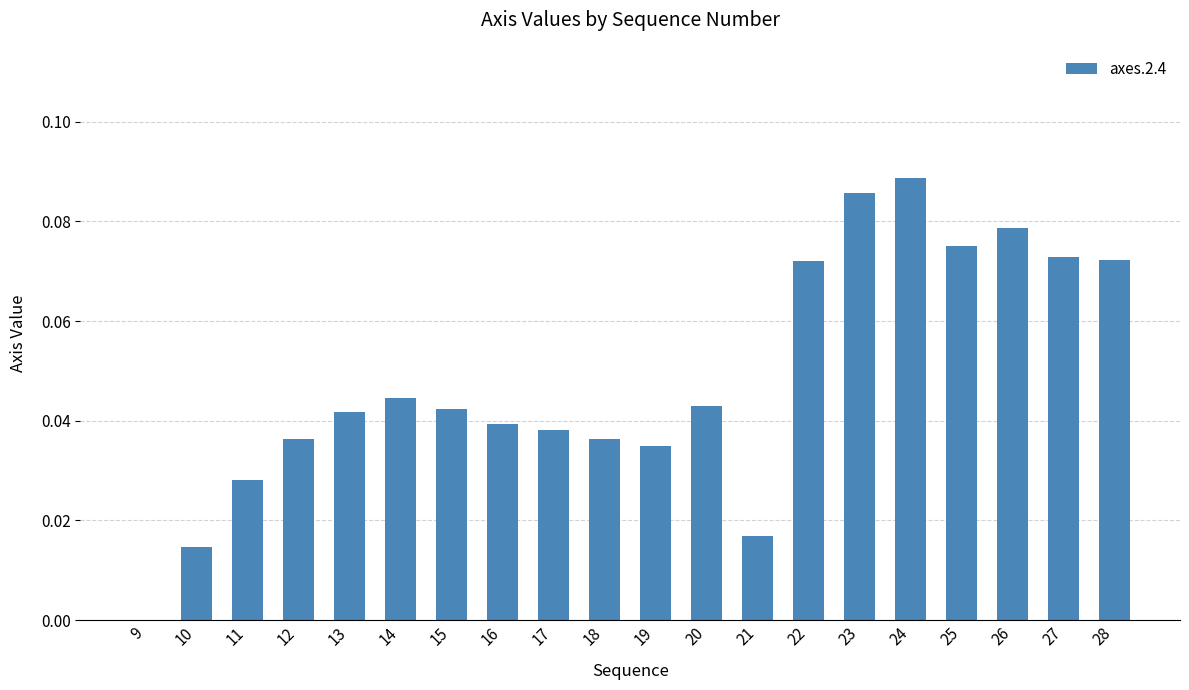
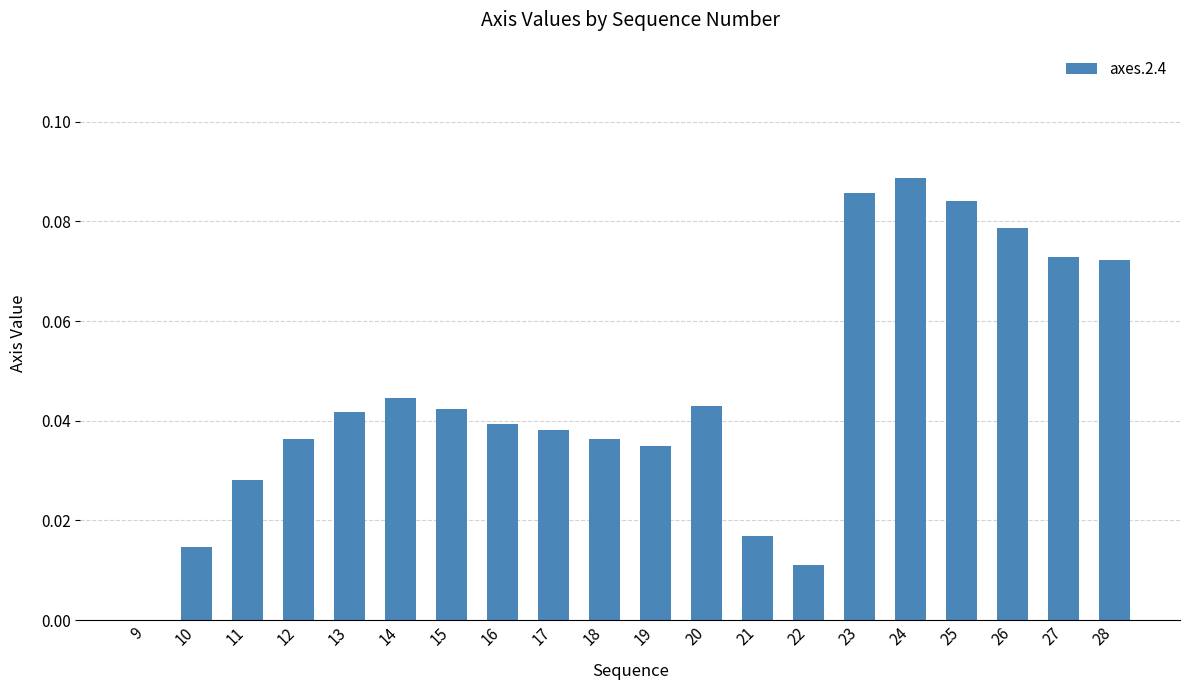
22: 0.072 -> 0.011
25: 0.075 -> 0.084
